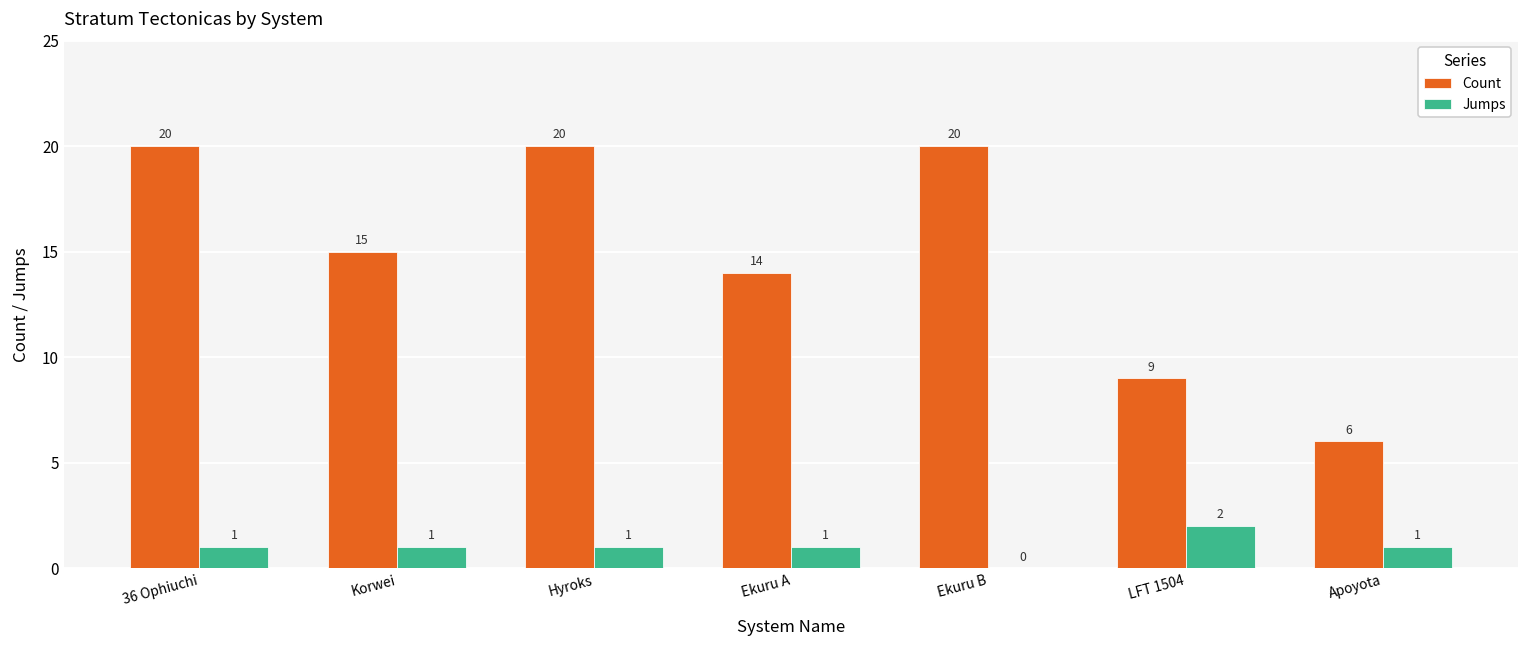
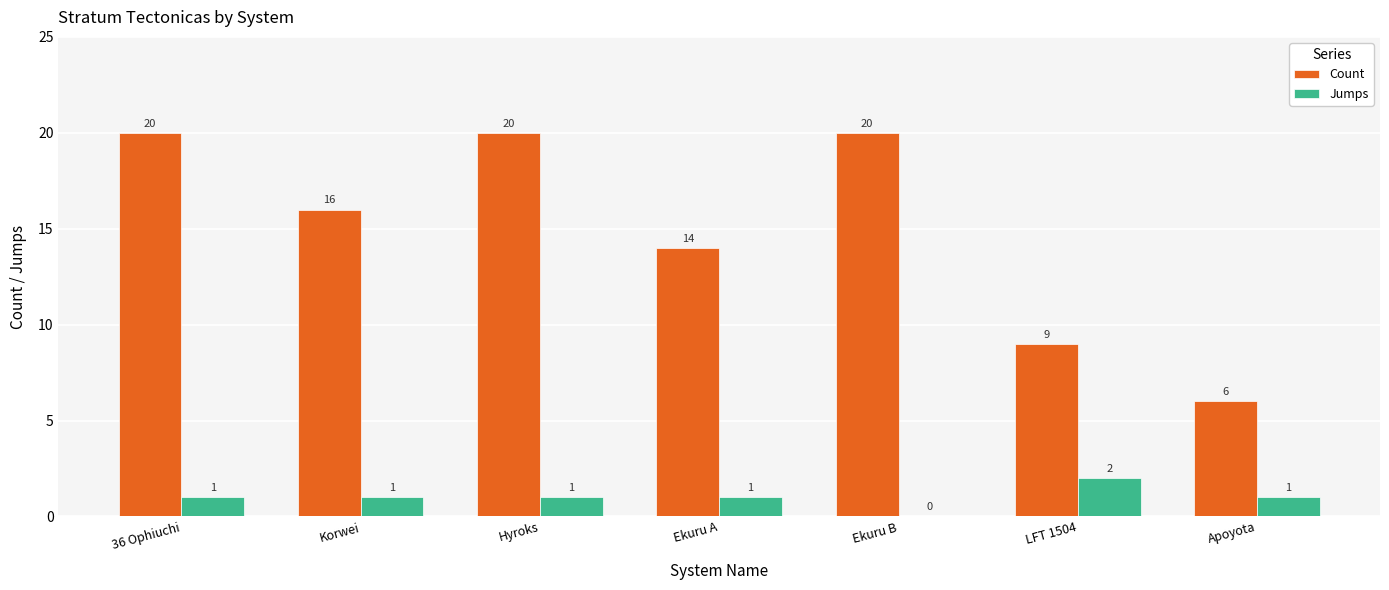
Count, Korwei: 15 -> 16
